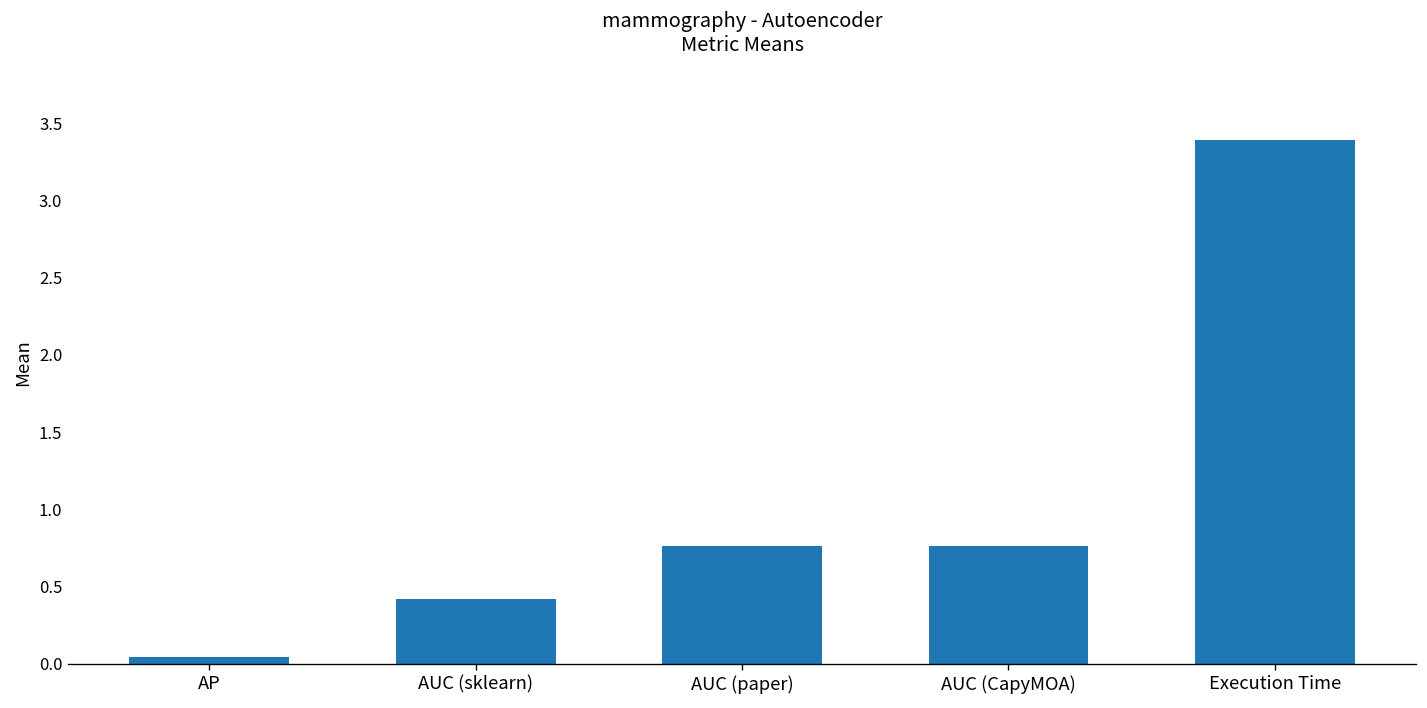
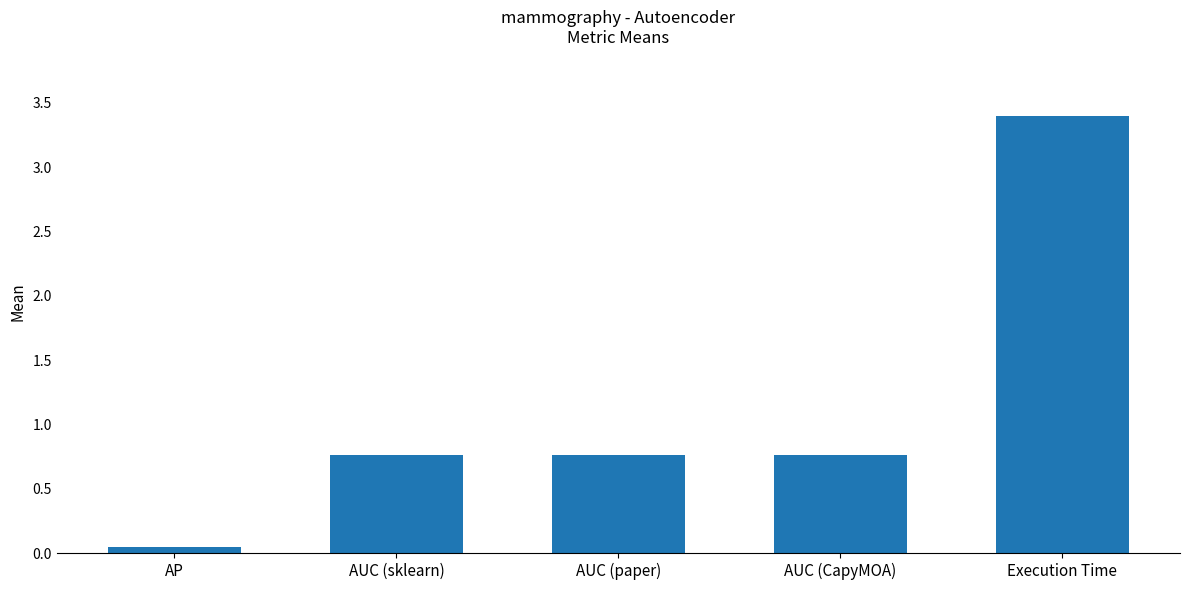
AUC (sklearn): 0.42 -> 0.77
